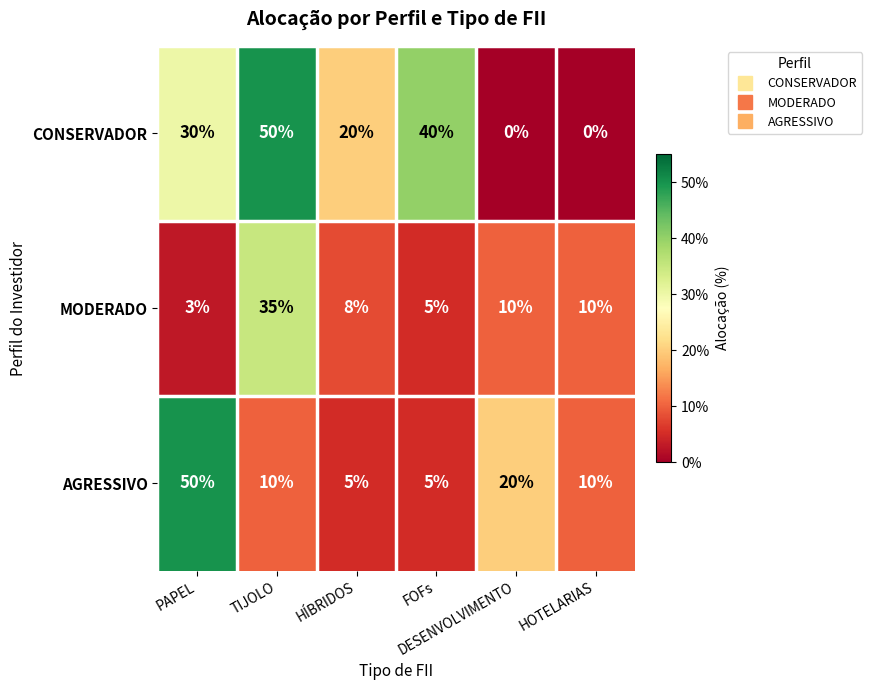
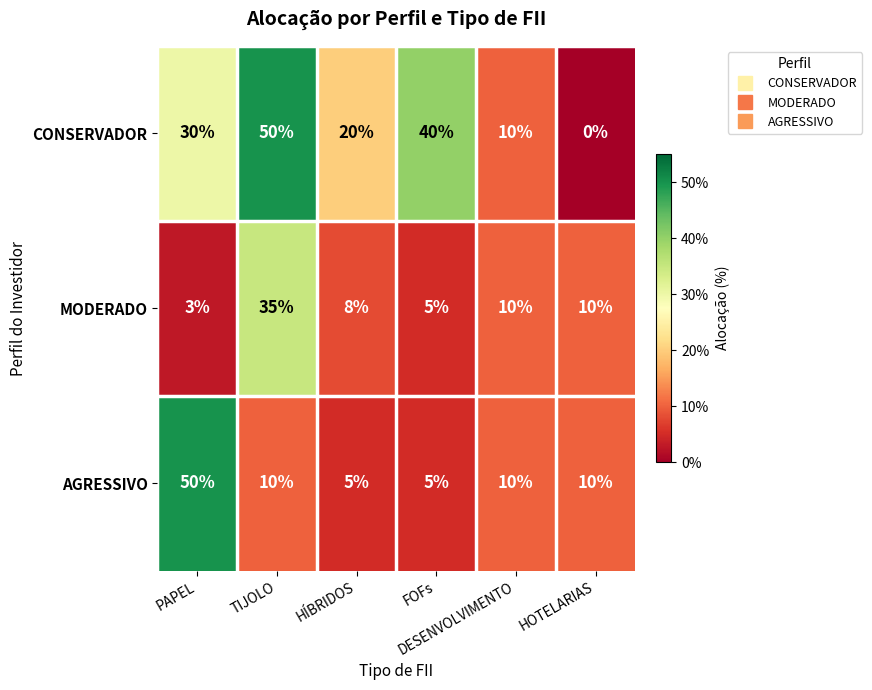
CONSERVADOR, DESENVOLVIMENTO: 0% -> 10%
AGRESSIVO, DESENVOLVIMENTO: 20% -> 10%
